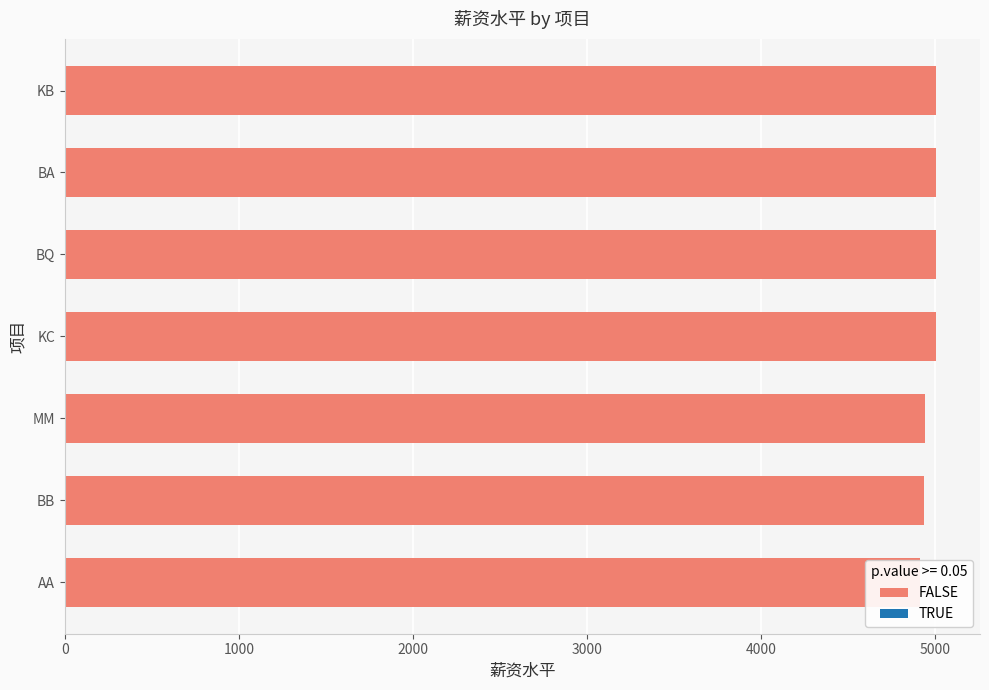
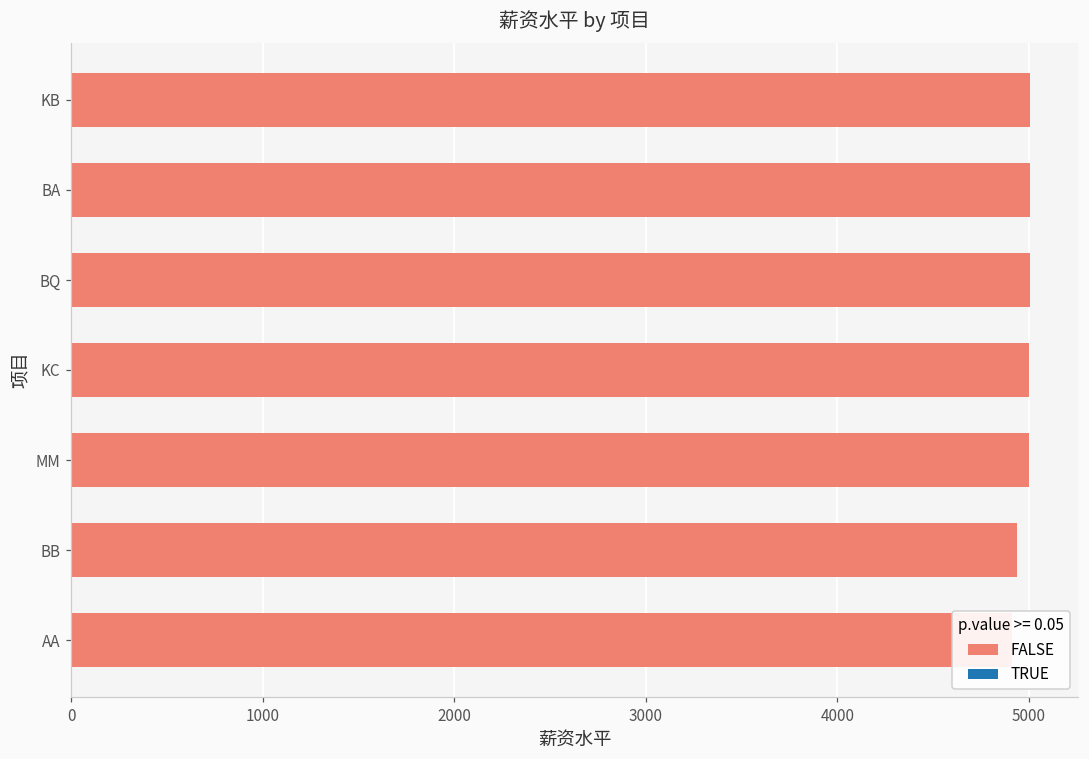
MM: 4940 -> 5000
